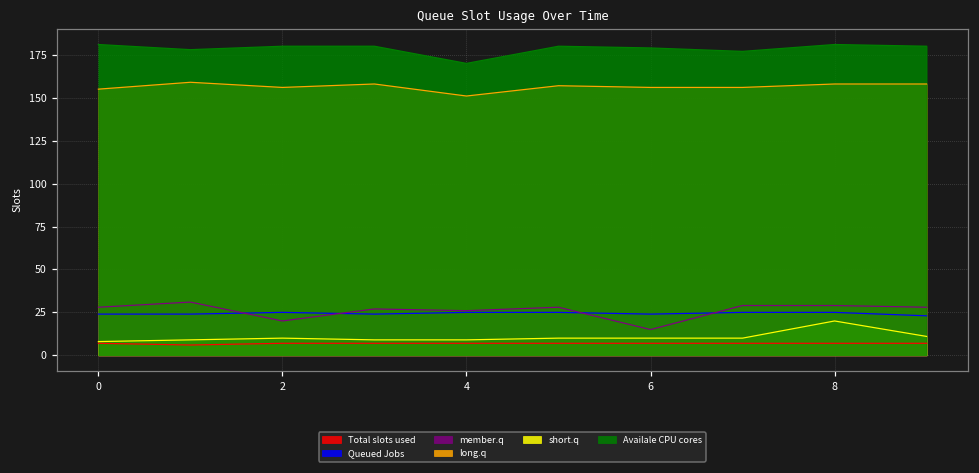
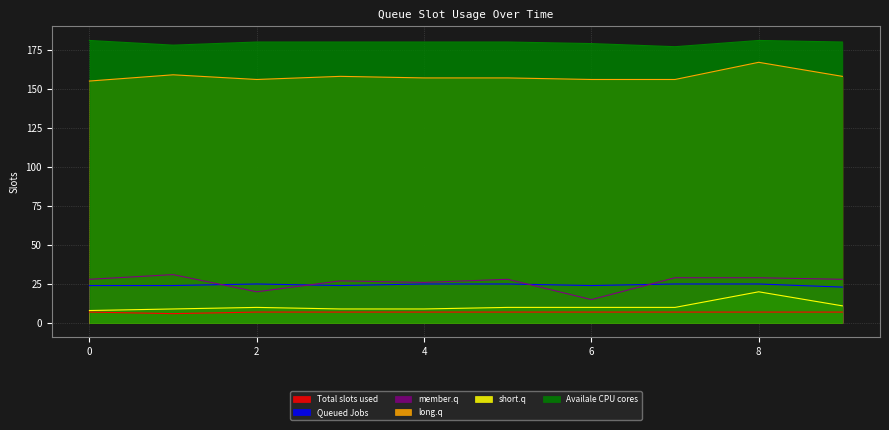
long.q, 4: 151 -> 157
Availale CPU cores, 4: 170 -> 180
long.q, 8: 158 -> 167
